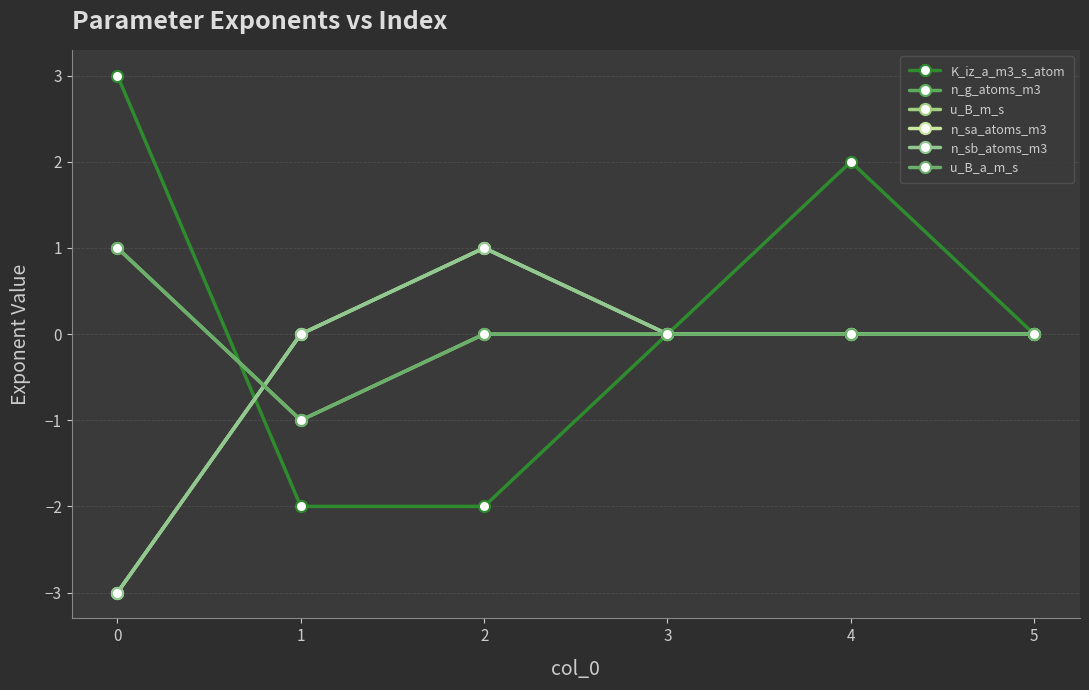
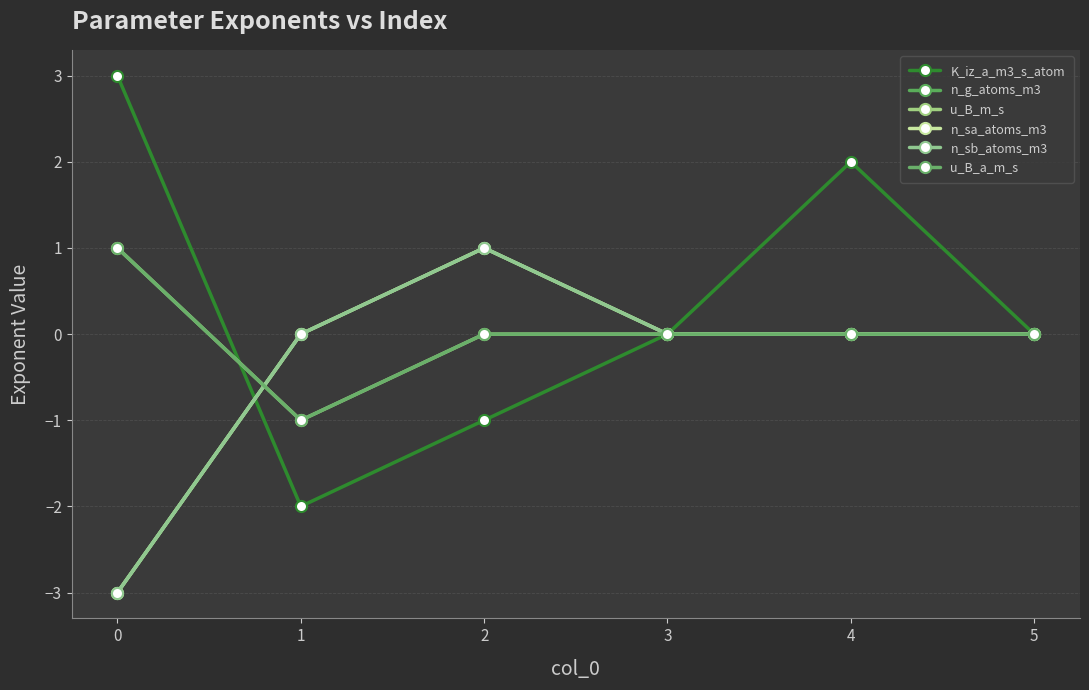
K_iz_a_m3_s_atom, 2: -2 -> -1
